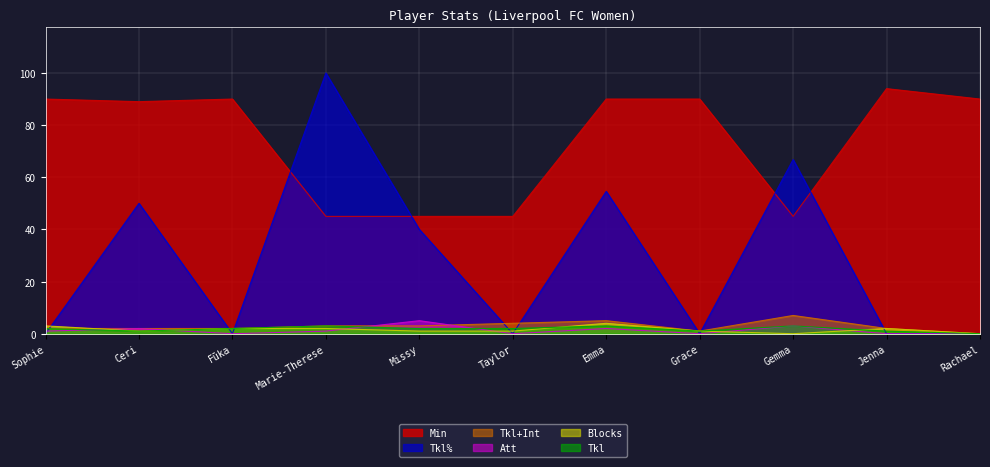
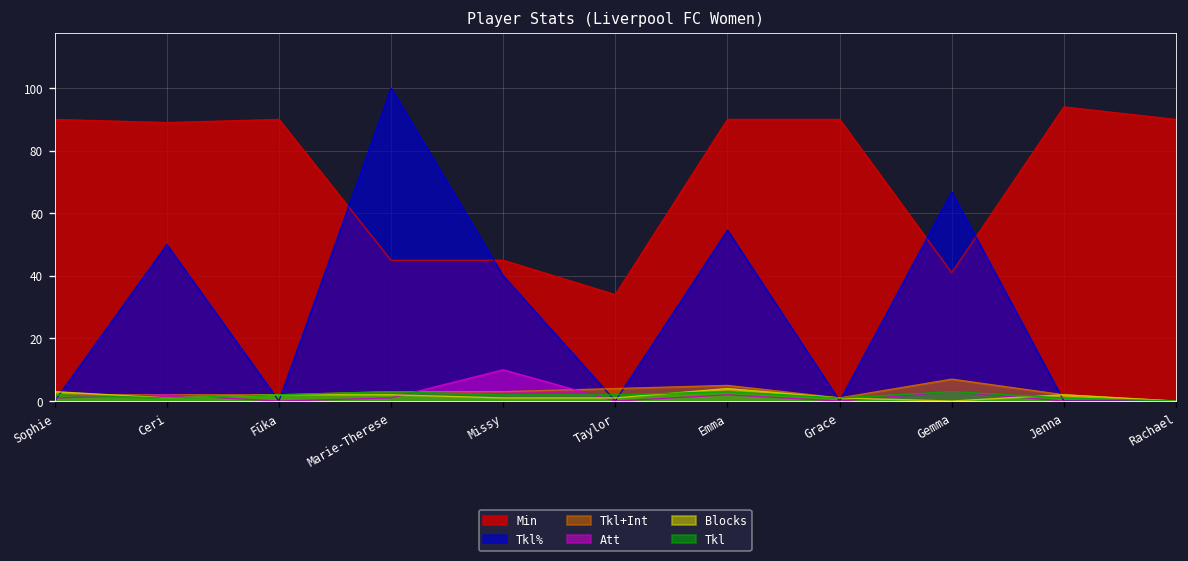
Att, Missy: 5 -> 10
Min, Taylor: 45 -> 34
Min, Gemma: 45 -> 41
